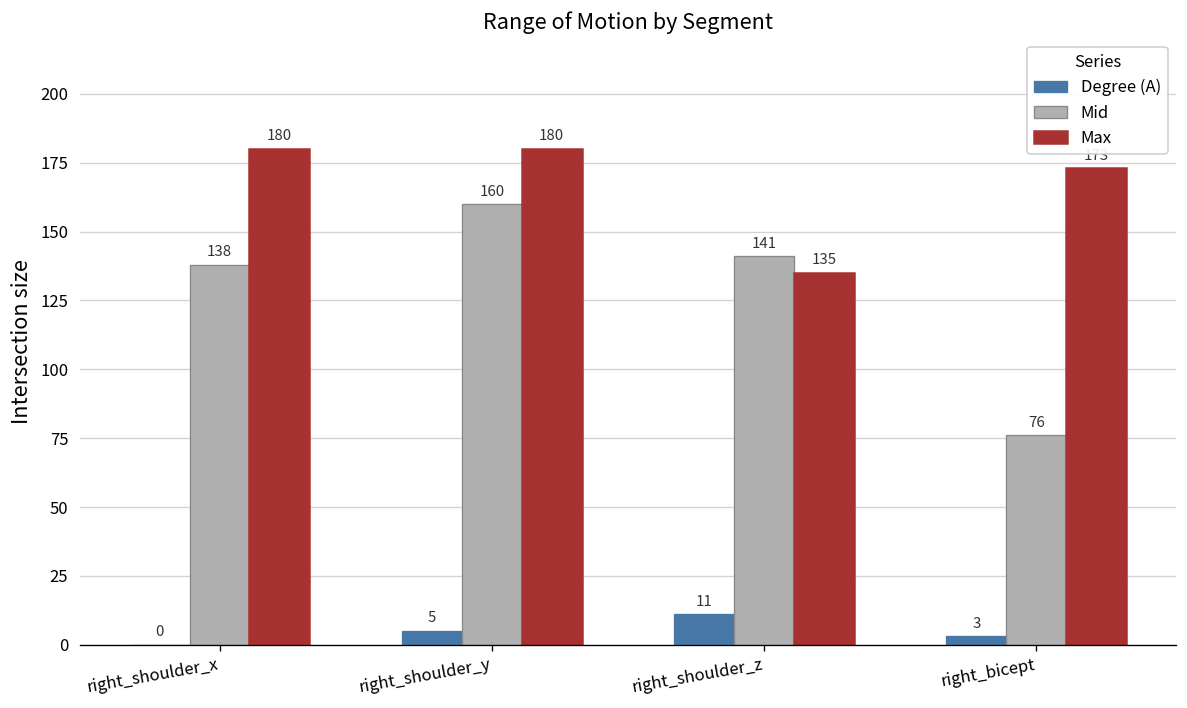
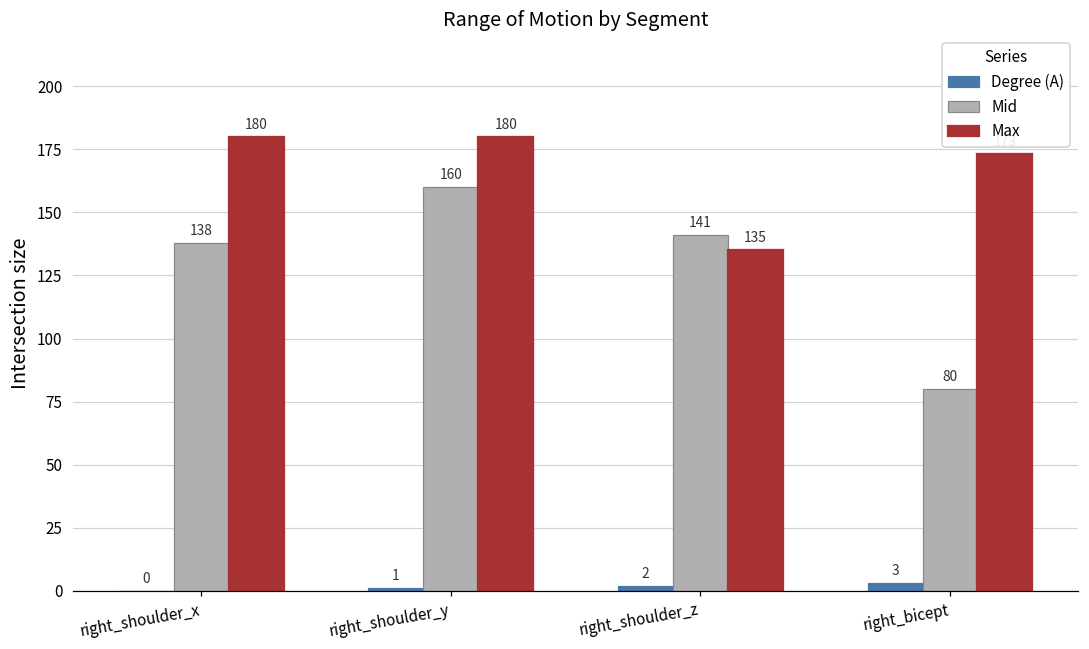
Degree (A), right_shoulder_y: 5 -> 1
Degree (A), right_shoulder_z: 11 -> 2
Mid, right_bicept: 76 -> 80
